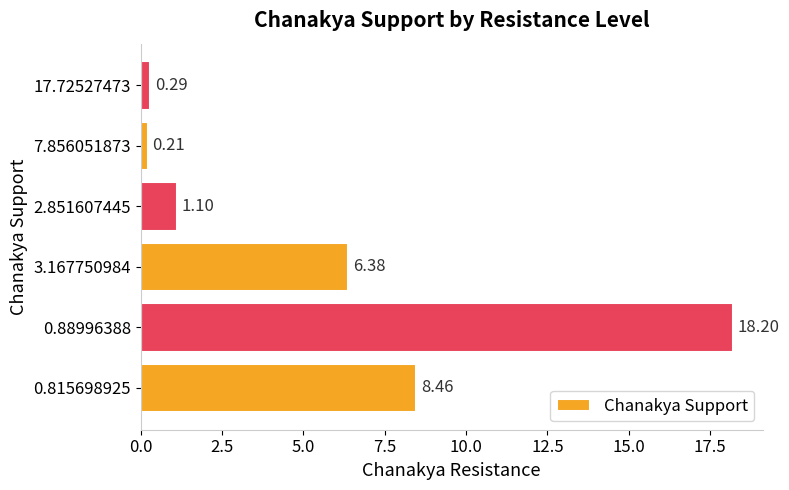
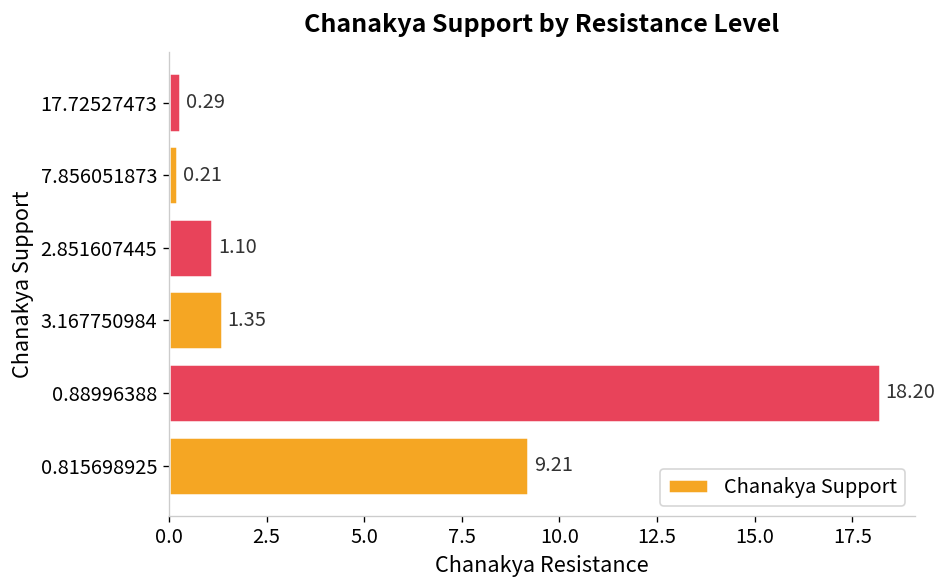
3.167750984: 6.38 -> 1.35
0.815698925: 8.46 -> 9.21
